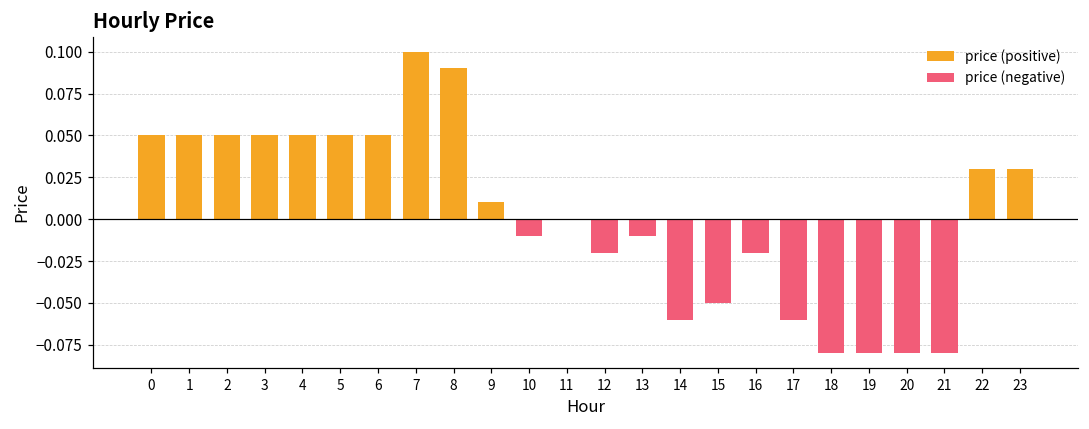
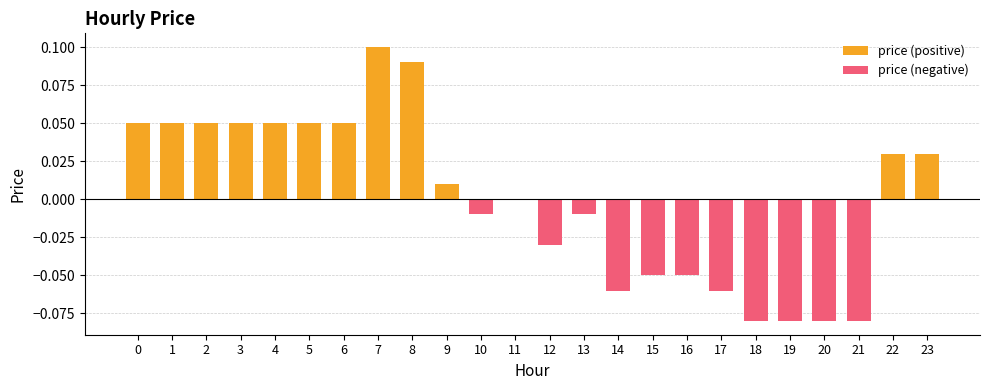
price (negative), 12: -0.02 -> -0.03
price (negative), 16: -0.02 -> -0.05
